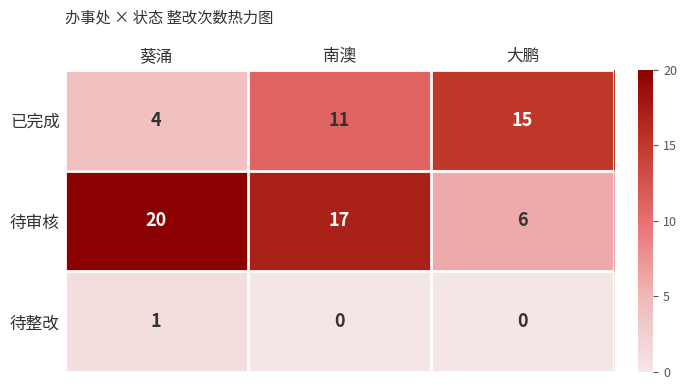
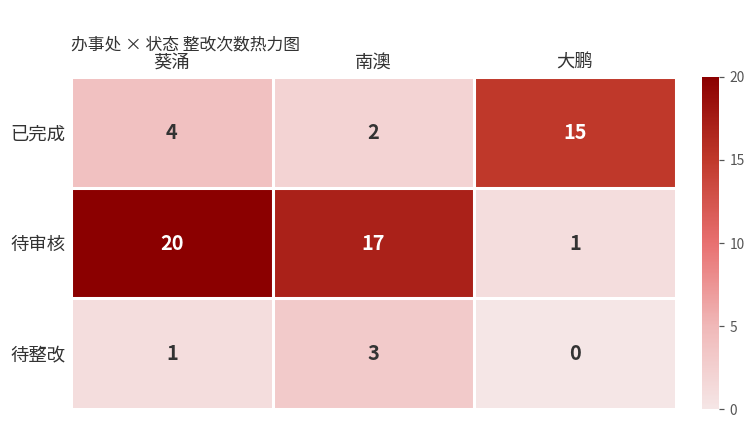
已完成, 南澳: 11 -> 2
待审核, 大鹏: 6 -> 1
待整改, 南澳: 0 -> 3
